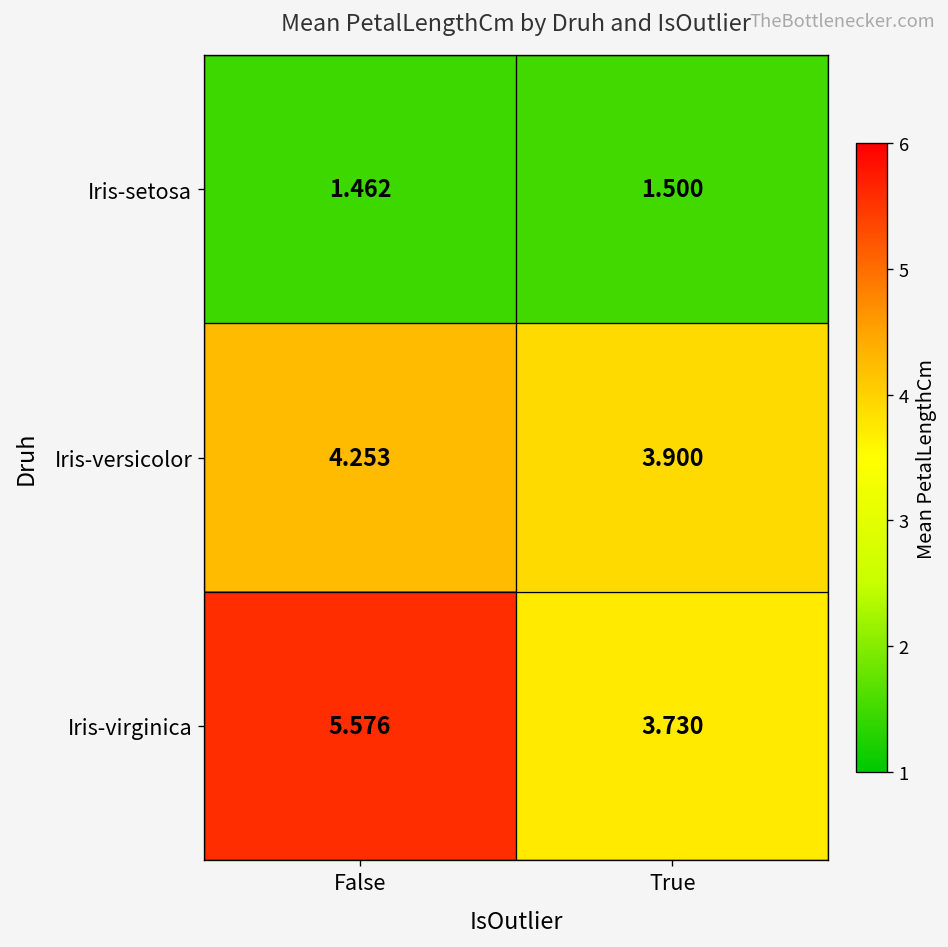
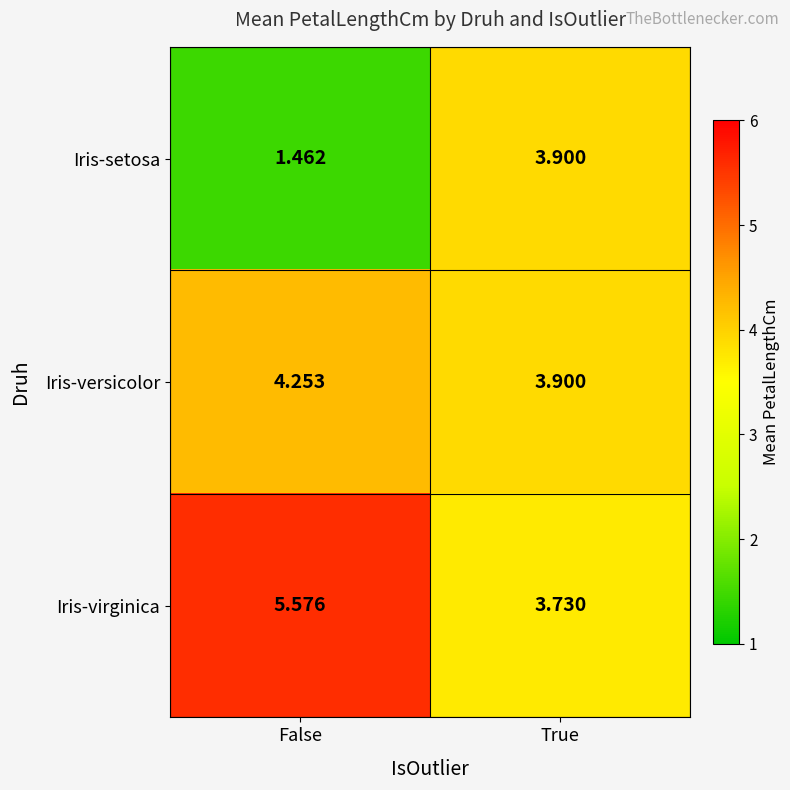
Iris-setosa, True: 1.500 -> 3.900
